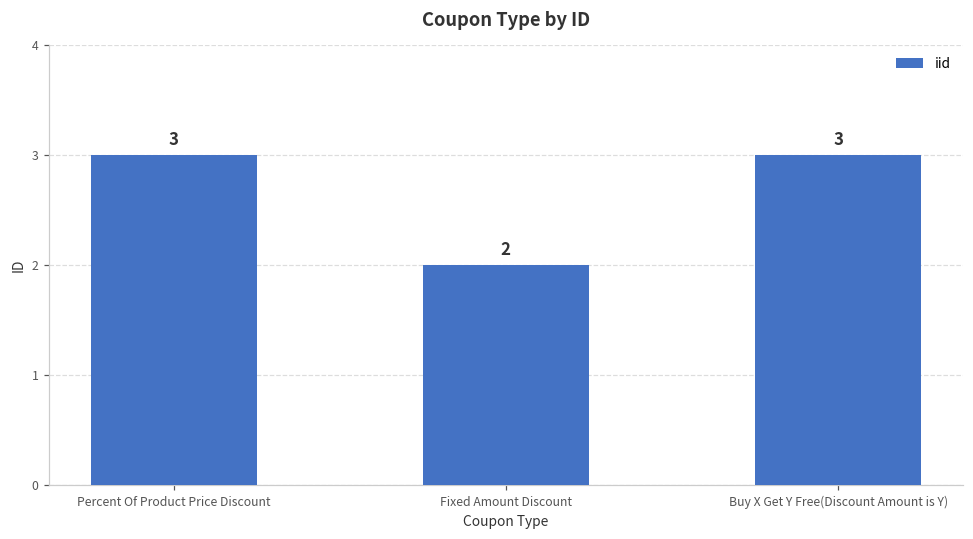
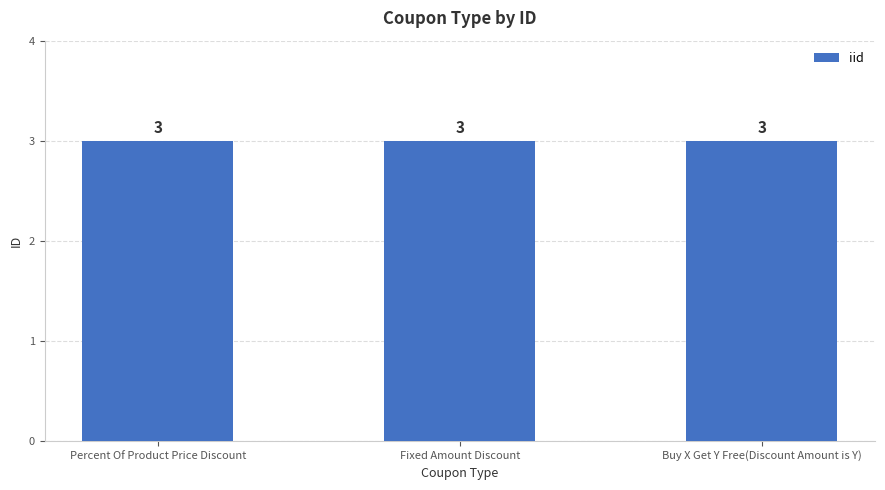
Fixed Amount Discount: 2 -> 3
